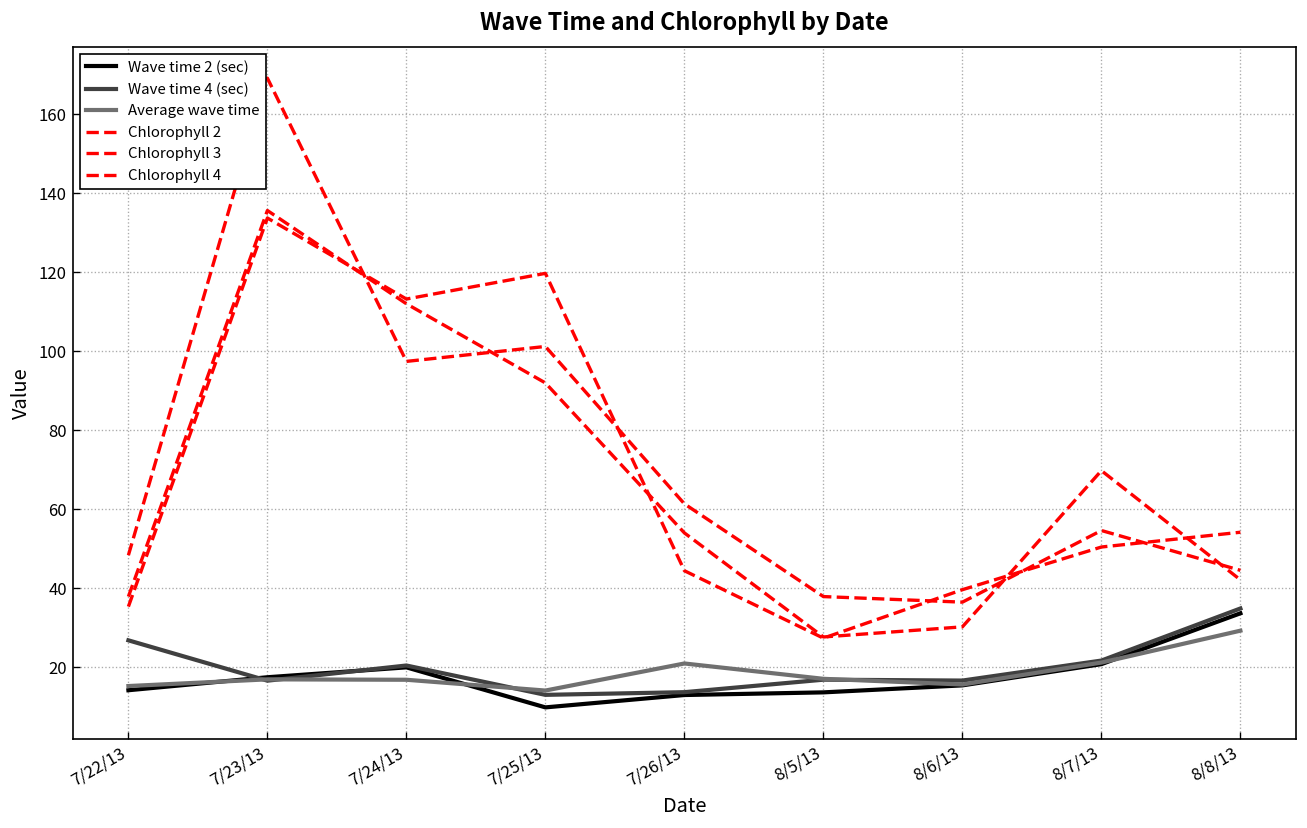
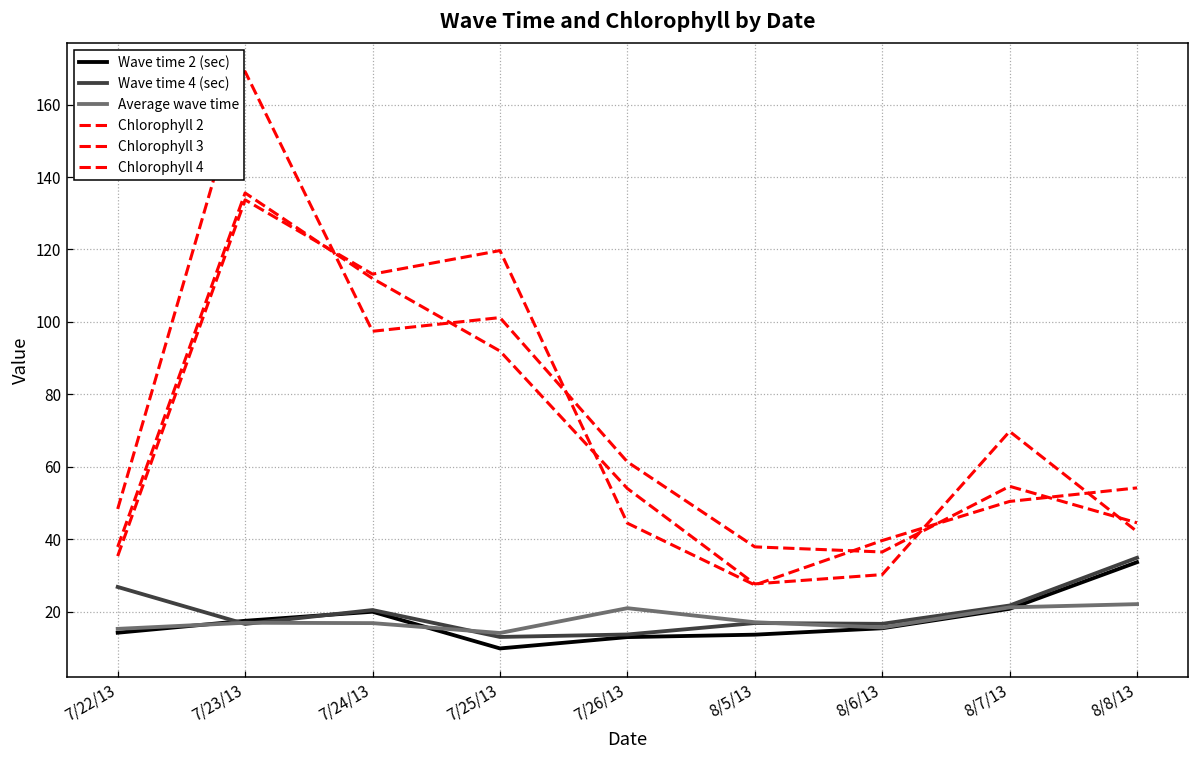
Average wave time, 8/8/13: 29 -> 22
